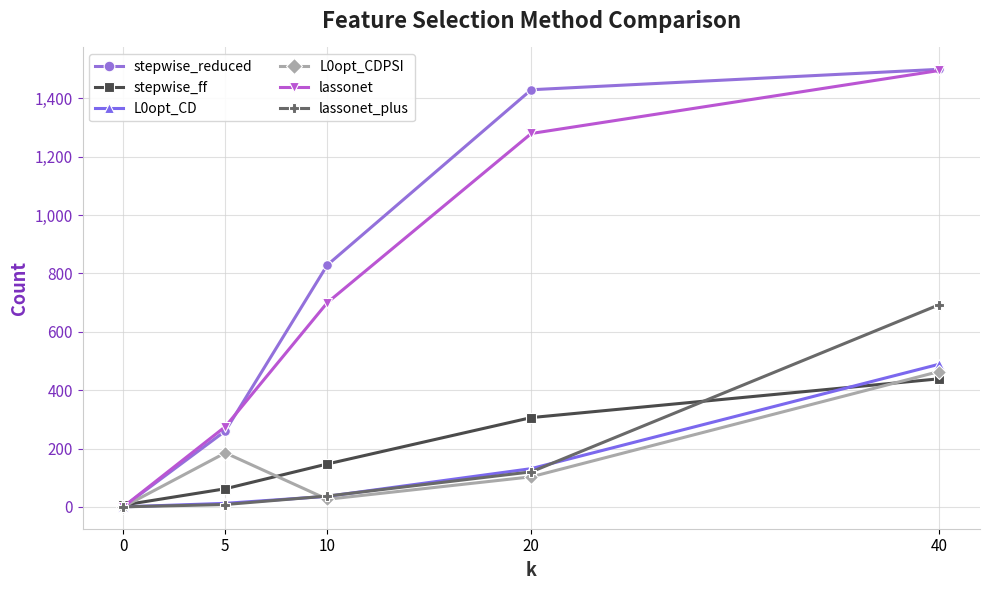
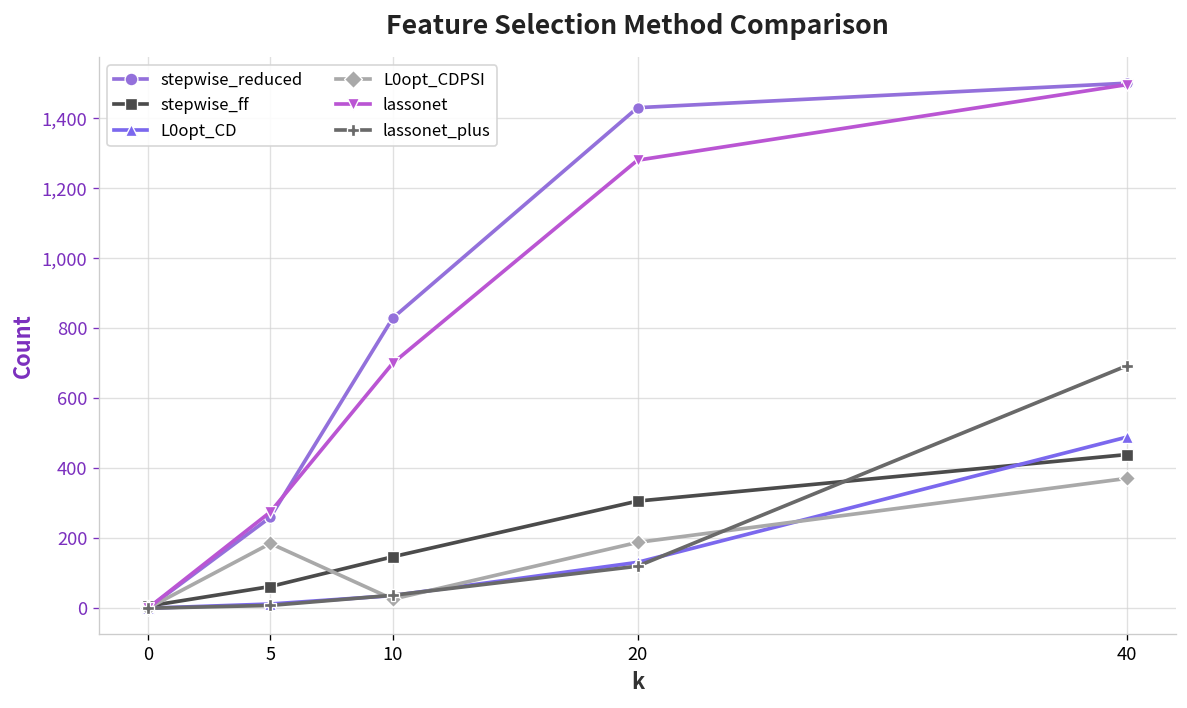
L0opt_CDPSI, 20: 100 -> 190
L0opt_CDPSI, 40: 460 -> 370
